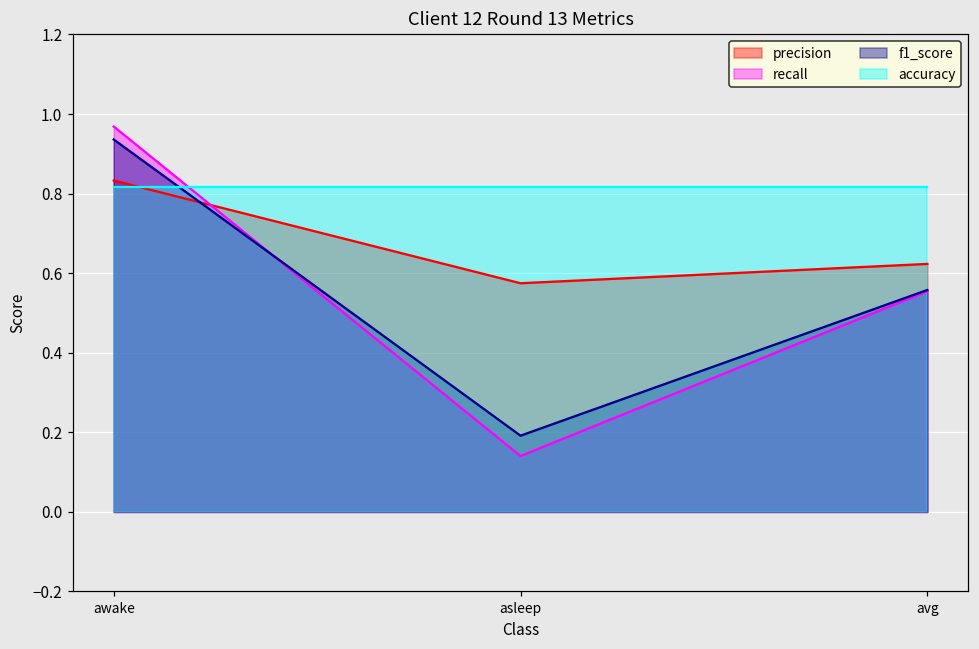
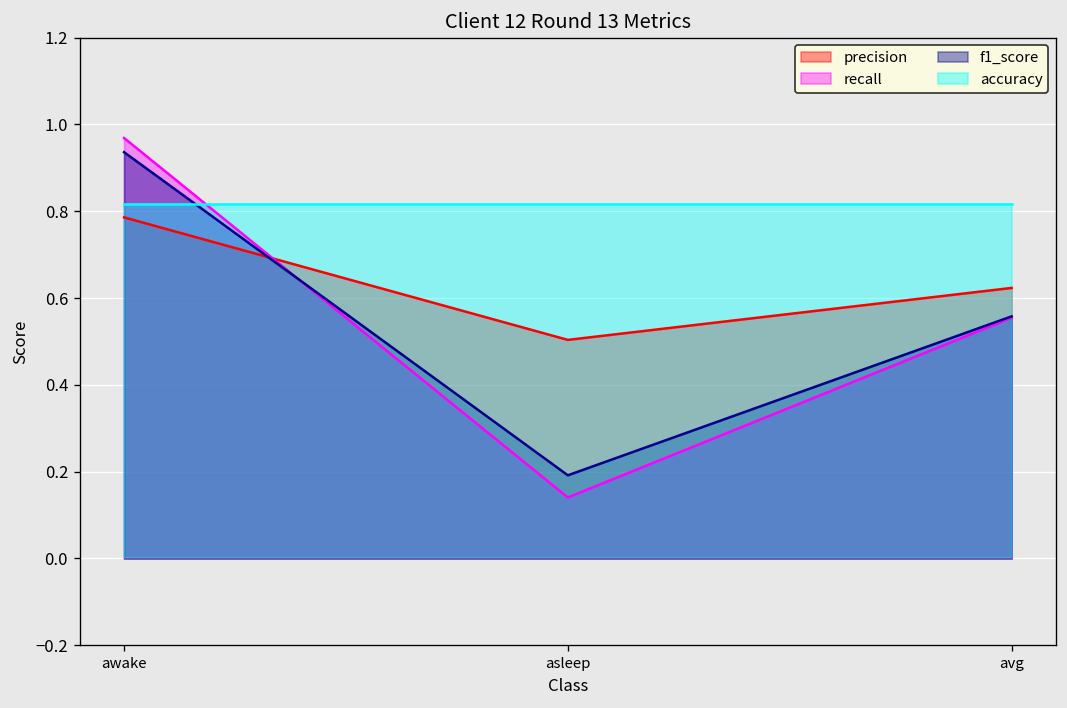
precision, awake: 0.83 -> 0.79
precision, asleep: 0.57 -> 0.50
